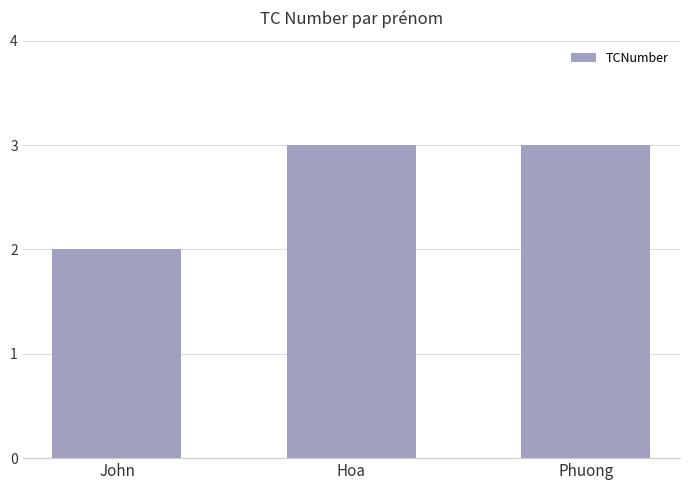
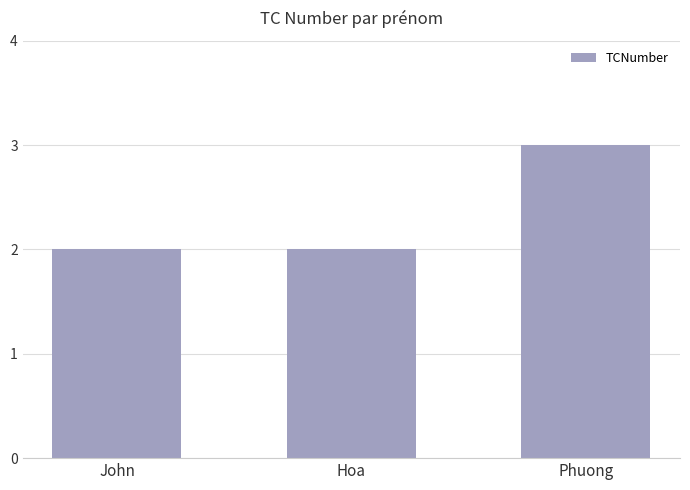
Hoa: 3 -> 2
